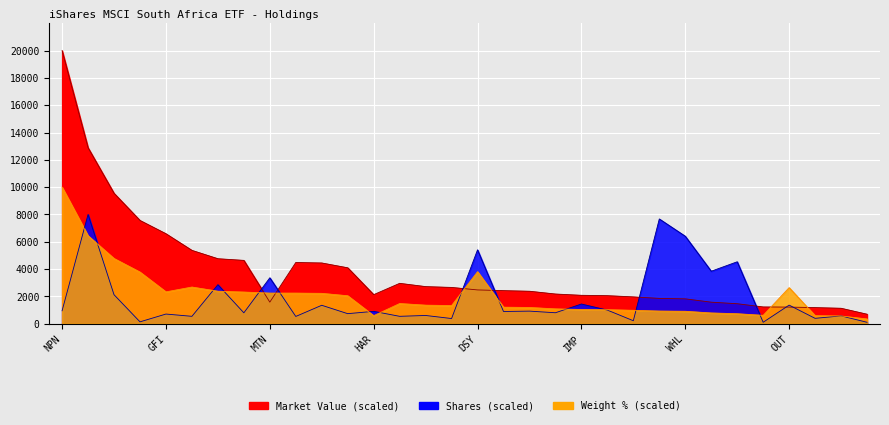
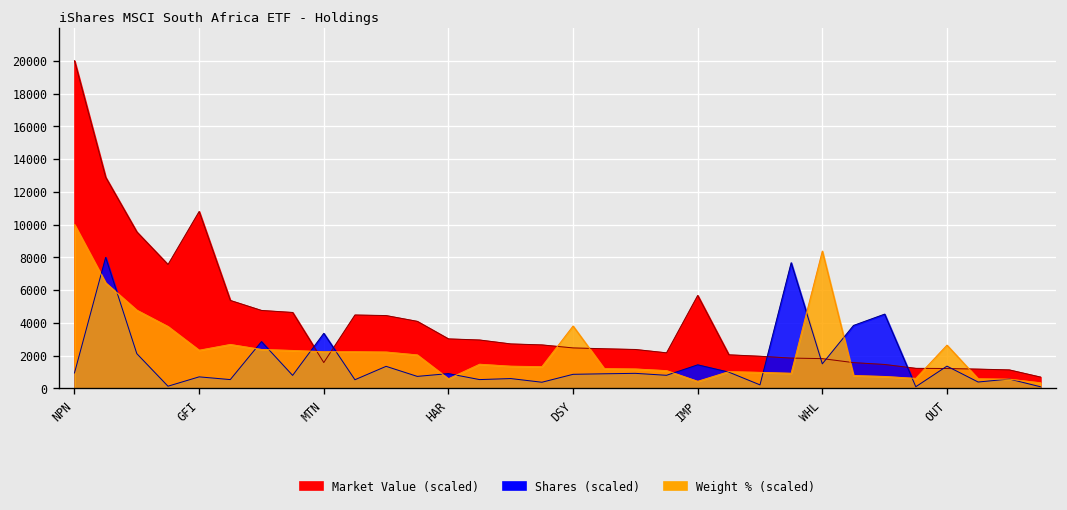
Market Value (scaled), GFI: 6600 -> 10800
Market Value (scaled), HAR: 2100 -> 3000
Shares (scaled), DSY: 5400 -> 900
Market Value (scaled), IMP: 2100 -> 5700
Weight % (scaled), IMP: 1000 -> 400
Shares (scaled), WHL: 6400 -> 1500
Weight % (scaled), WHL: 900 -> 8400
